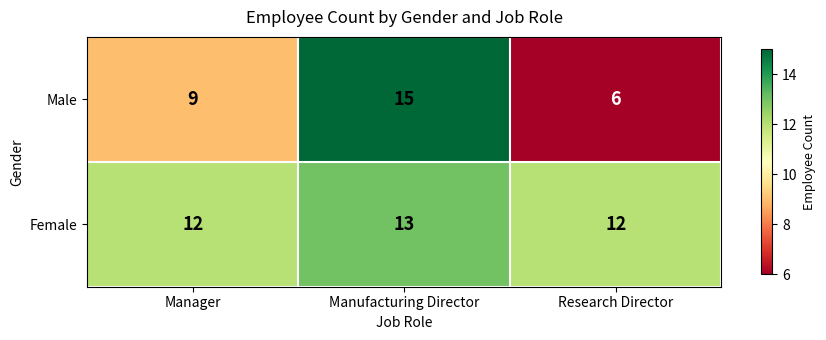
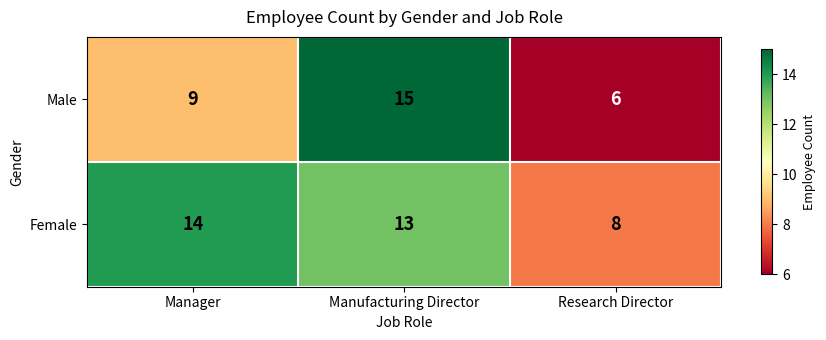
Female, Manager: 12 -> 14
Female, Research Director: 12 -> 8
